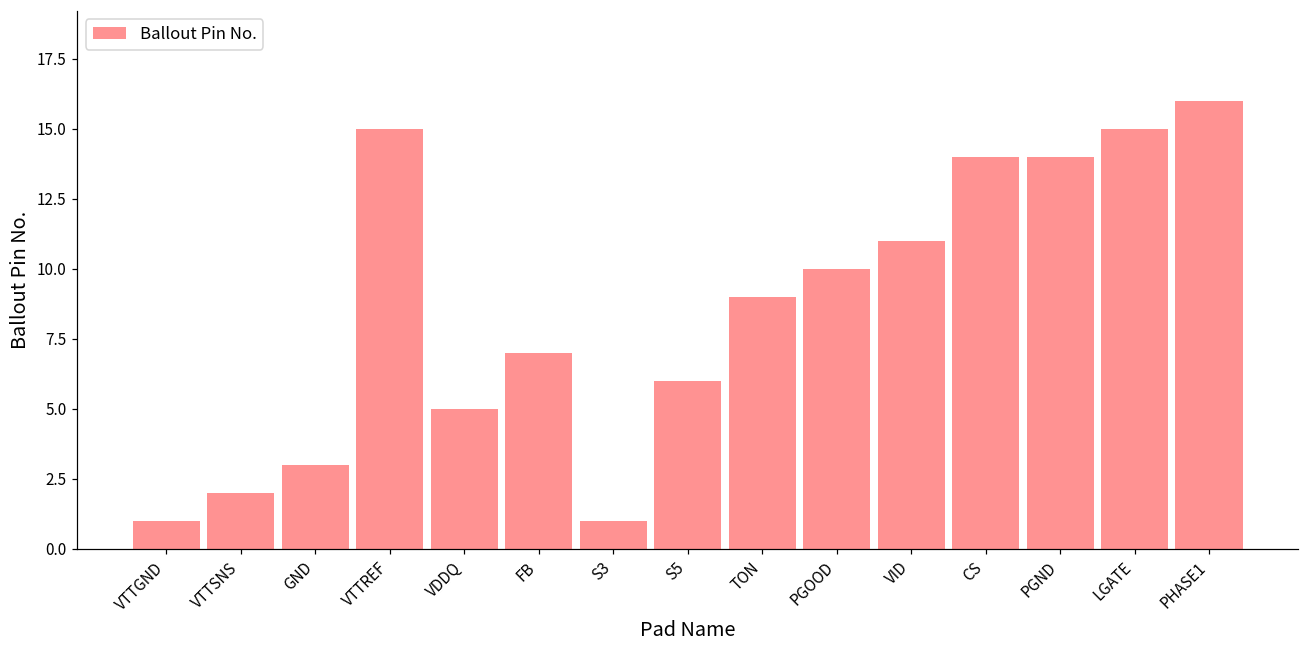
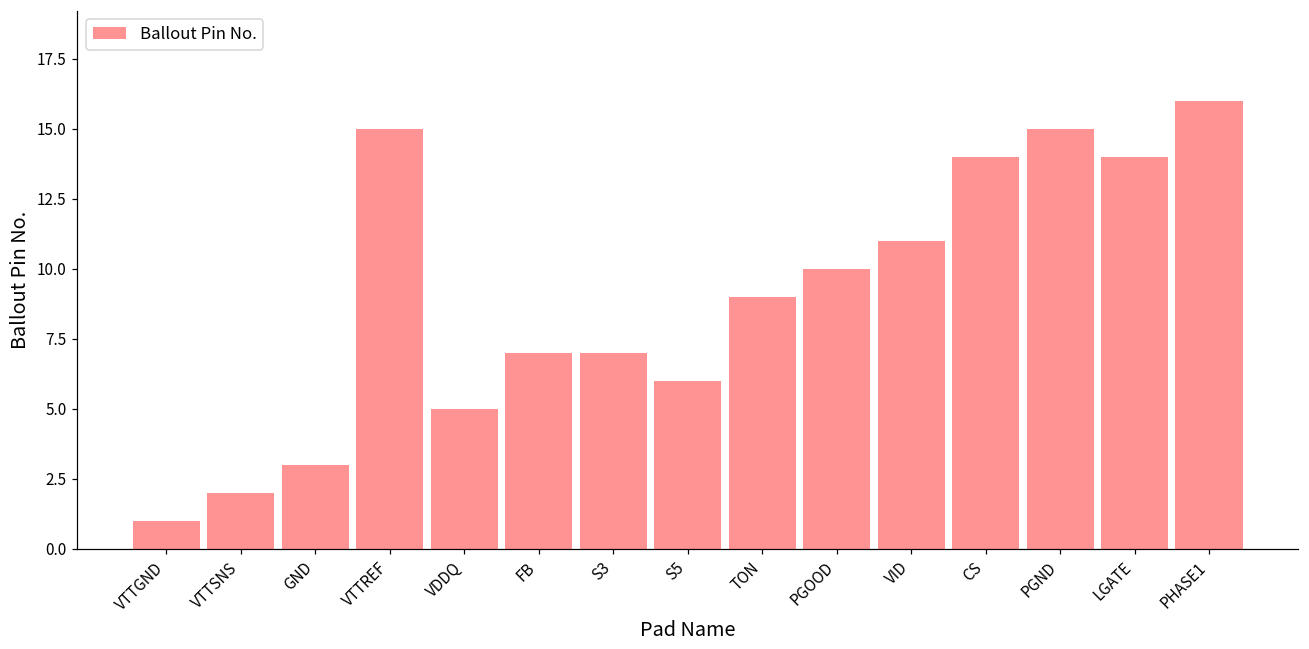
S3: 1 -> 7
PGND: 14 -> 15
LGATE: 15 -> 14
